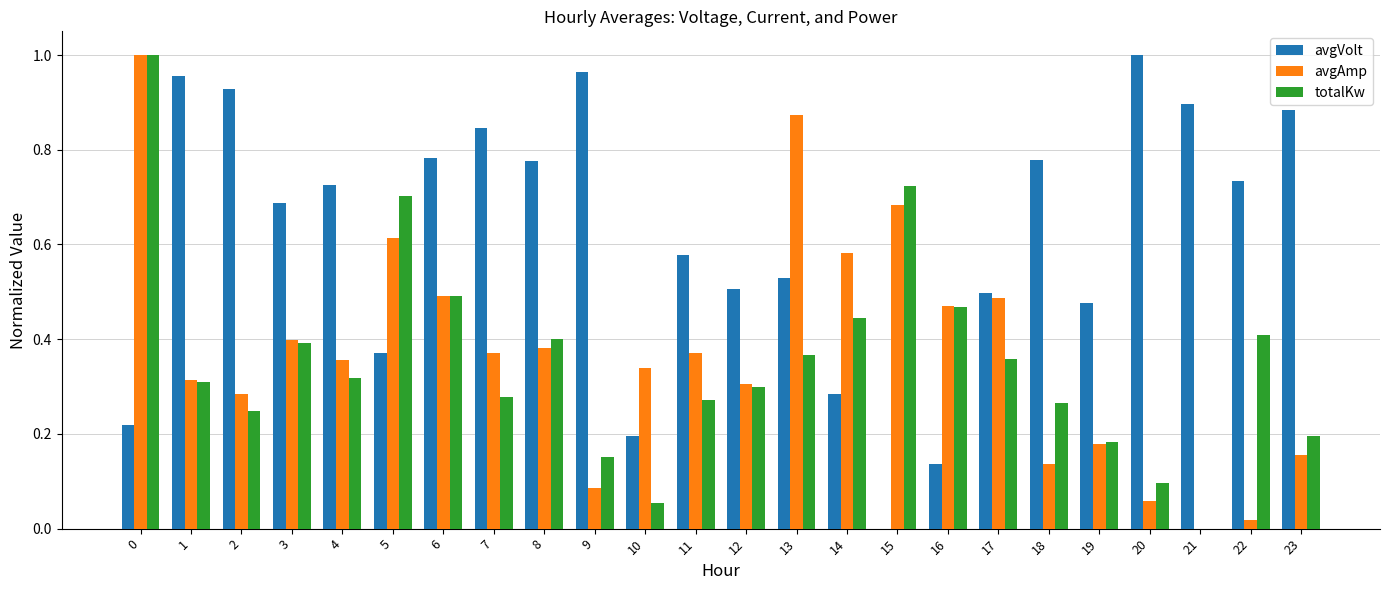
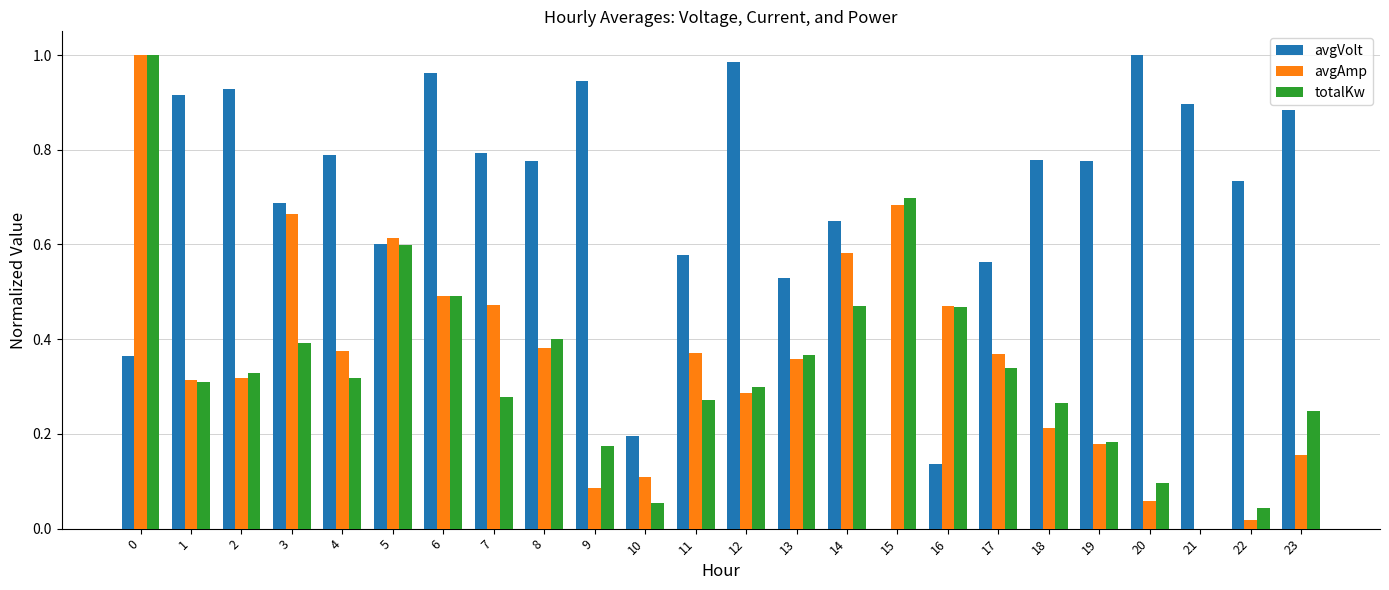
avgVolt, 0: 0.22 -> 0.36
avgVolt, 1: 0.95 -> 0.92
avgAmp, 2: 0.29 -> 0.32
totalKw, 2: 0.25 -> 0.33
avgAmp, 3: 0.40 -> 0.67
avgVolt, 4: 0.73 -> 0.79
avgAmp, 4: 0.36 -> 0.37
avgVolt, 5: 0.37 -> 0.60
totalKw, 5: 0.70 -> 0.60
avgVolt, 6: 0.78 -> 0.96
avgVolt, 7: 0.85 -> 0.79
avgAmp, 7: 0.37 -> 0.47
avgVolt, 9: 0.96 -> 0.95
totalKw, 9: 0.15 -> 0.17
avgAmp, 10: 0.34 -> 0.11
avgVolt, 12: 0.51 -> 0.99
avgAmp, 12: 0.30 -> 0.29
avgAmp, 13: 0.87 -> 0.36
avgVolt, 14: 0.28 -> 0.65
totalKw, 14: 0.44 -> 0.47
totalKw, 15: 0.72 -> 0.70
avgVolt, 17: 0.50 -> 0.56
avgAmp, 17: 0.49 -> 0.37
totalKw, 17: 0.36 -> 0.34
avgAmp, 18: 0.14 -> 0.21
avgVolt, 19: 0.48 -> 0.78
totalKw, 22: 0.41 -> 0.04
totalKw, 23: 0.20 -> 0.25
